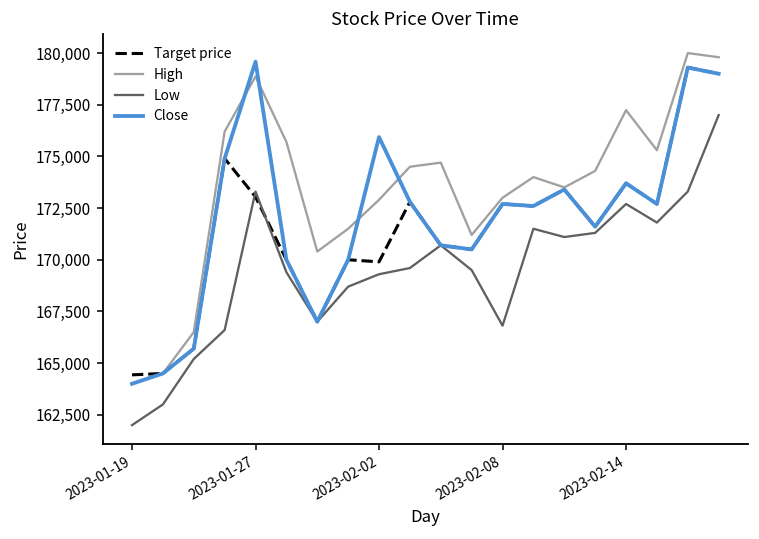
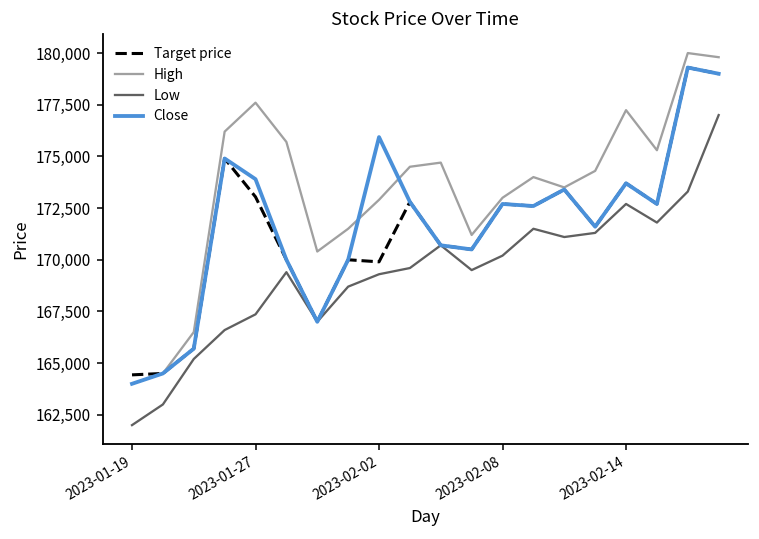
High, 2023-01-27: 178,900 -> 177,600
Low, 2023-01-27: 173,300 -> 167,400
Close, 2023-01-27: 179,600 -> 173,900
Low, 2023-02-08: 166,800 -> 170,200
